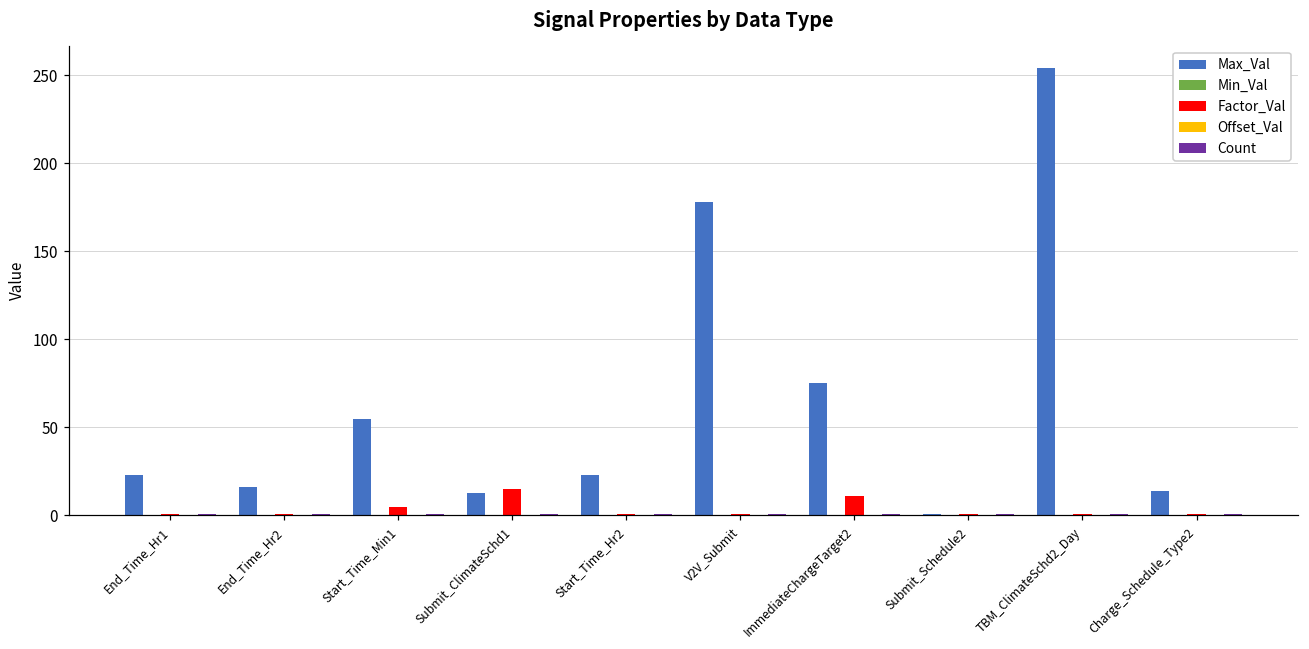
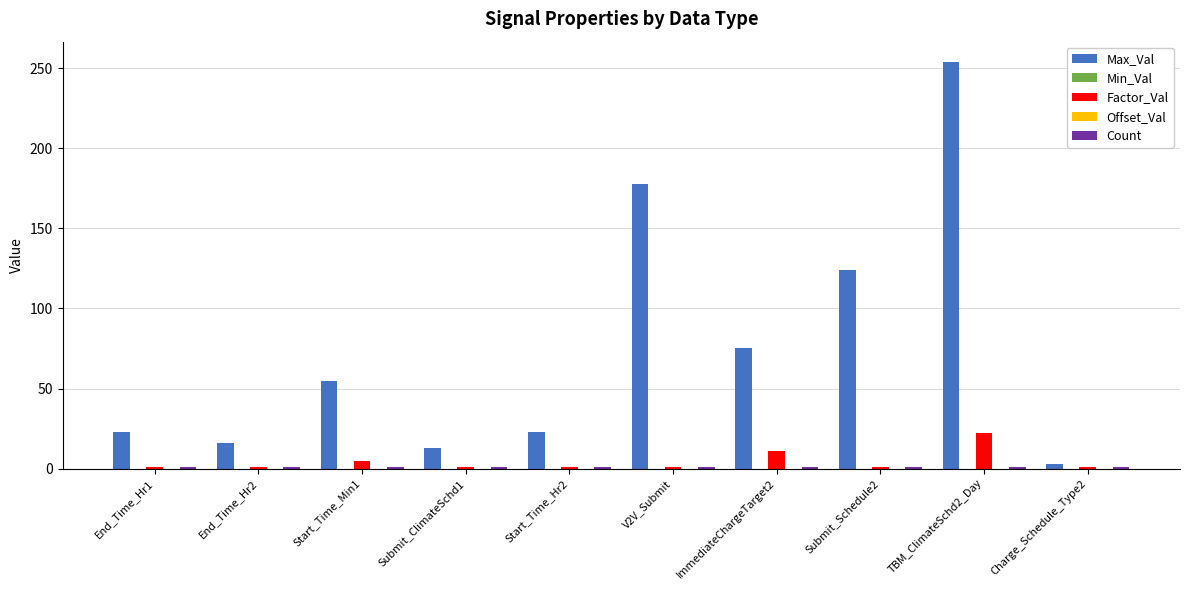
Factor_Val, Submit_ClimateSchd1: 15 -> 1
Max_Val, Submit_Schedule2: 1 -> 124
Factor_Val, TBM_ClimateSchd2_Day: 1 -> 22
Max_Val, Charge_Schedule_Type2: 14 -> 3
